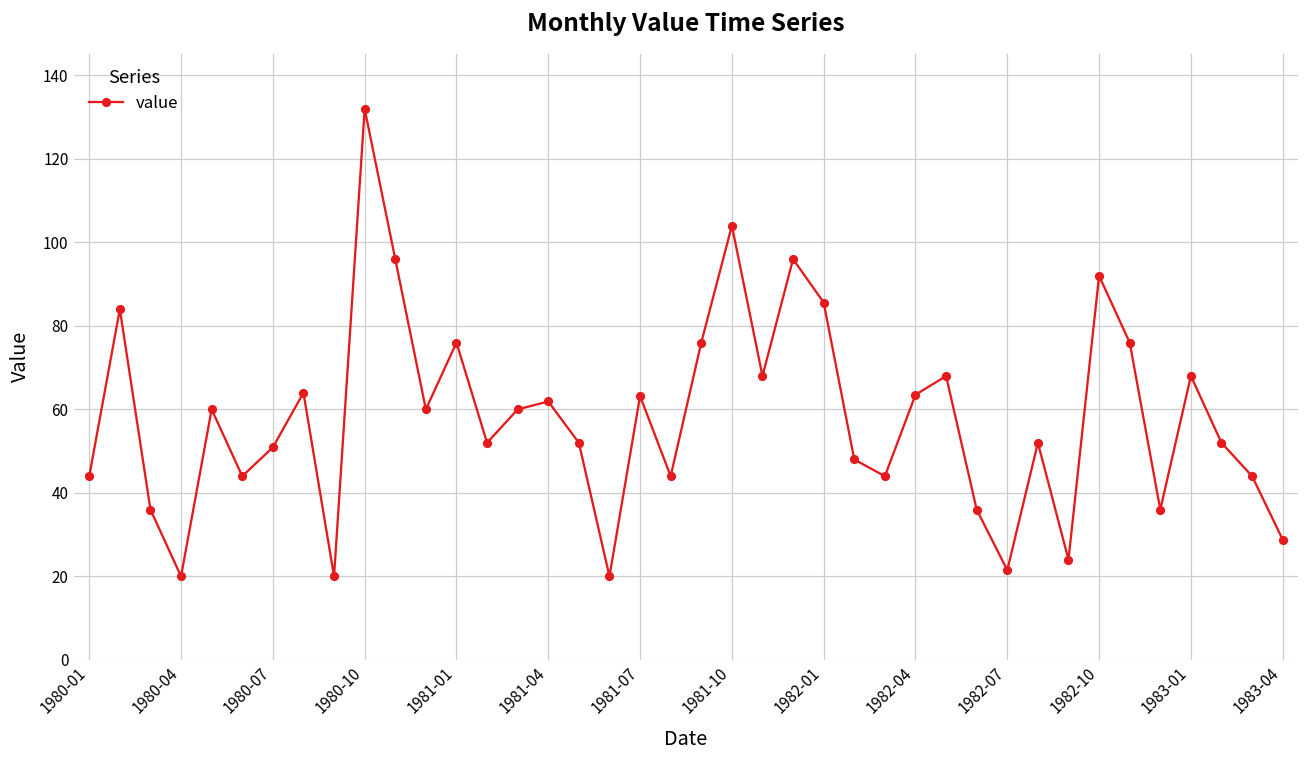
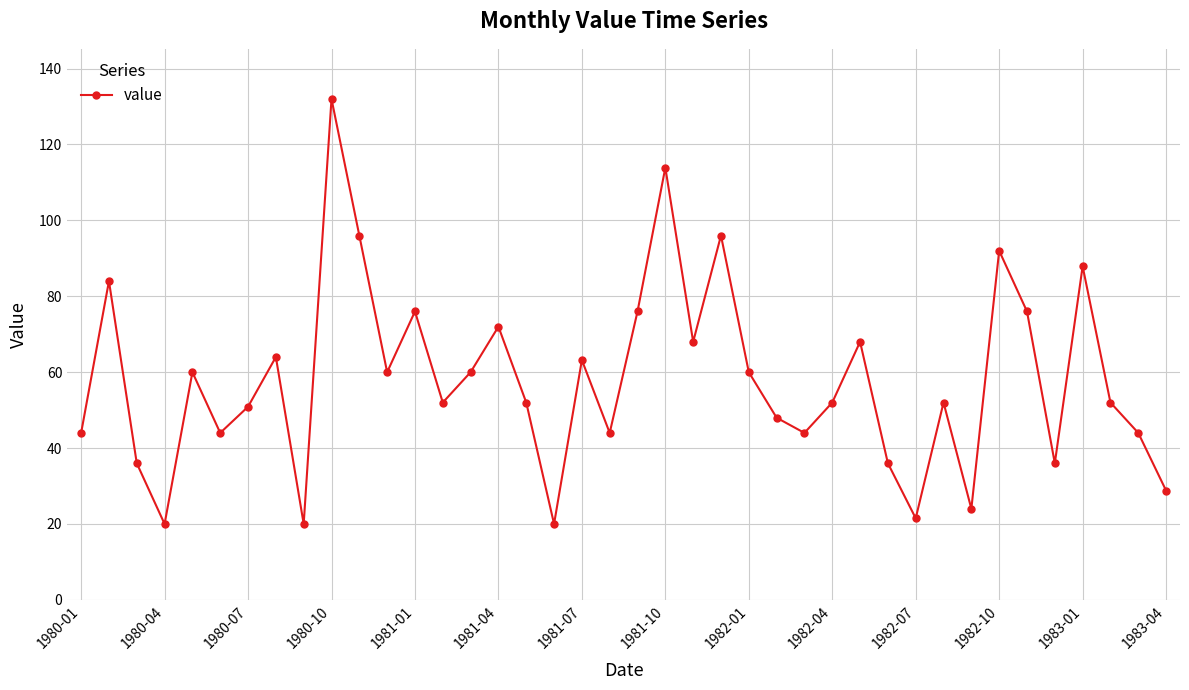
1981-04: 62 -> 72
1981-10: 104 -> 114
1982-01: 86 -> 60
1982-04: 64 -> 52
1983-01: 68 -> 88
